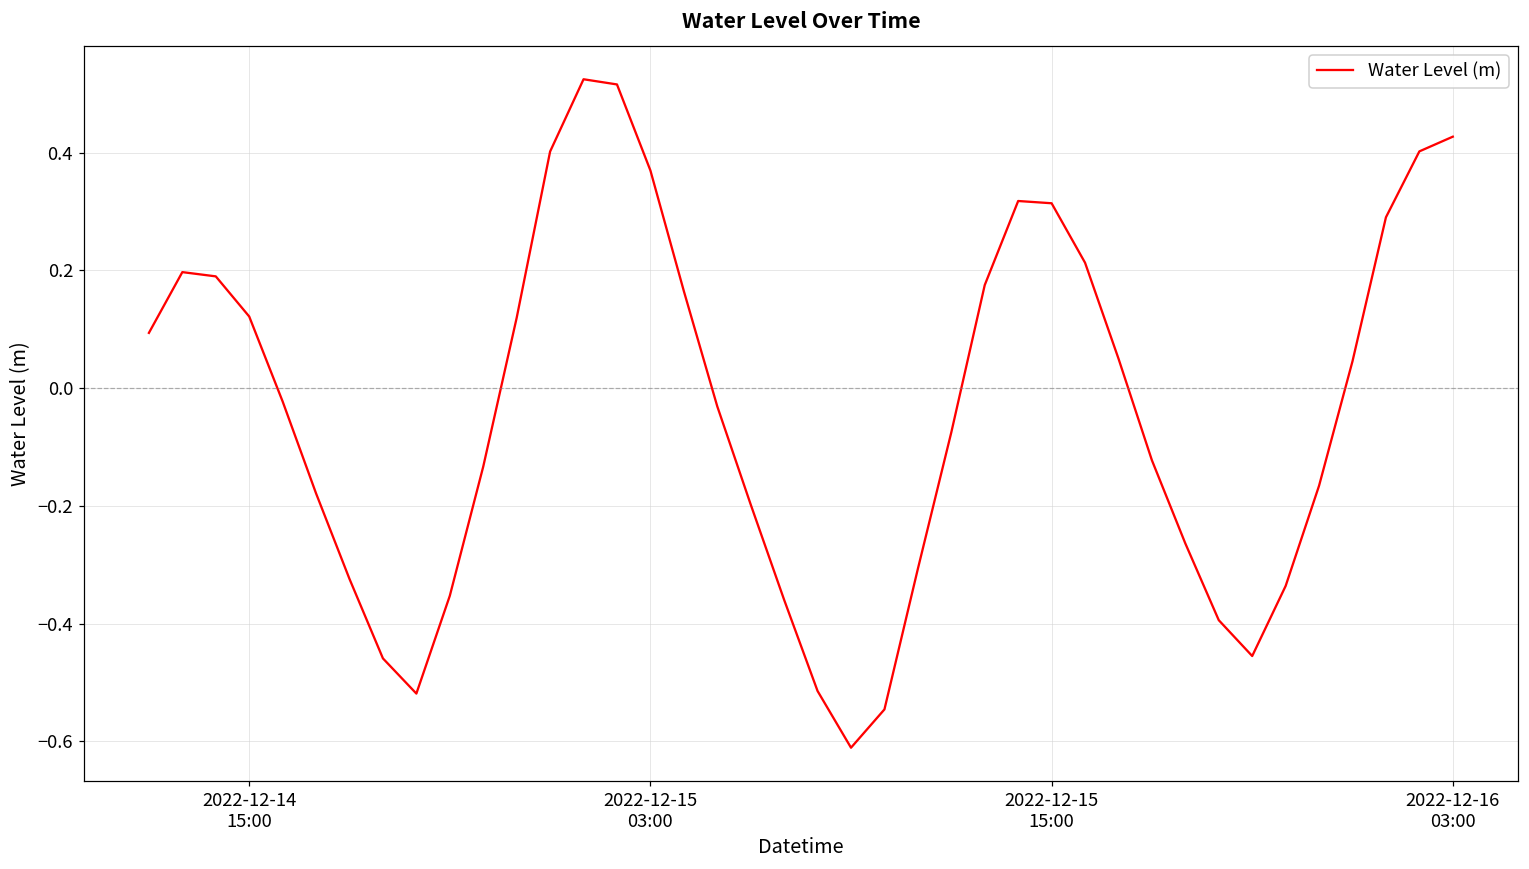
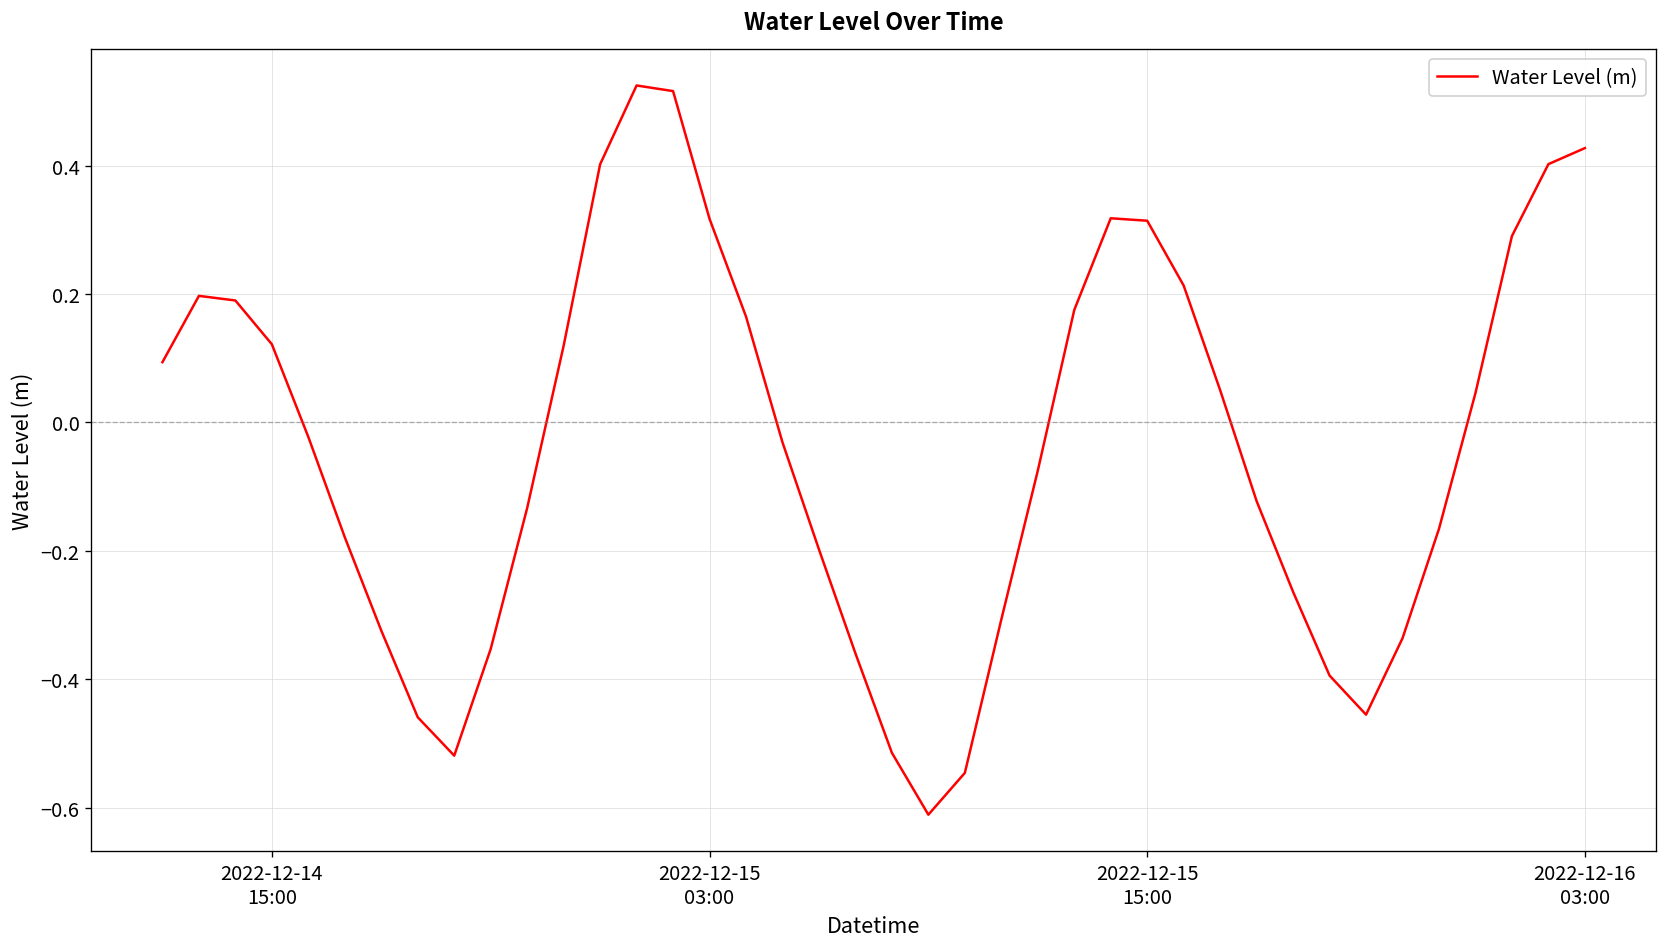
2022-12-15 03:00: 0.37 -> 0.32
